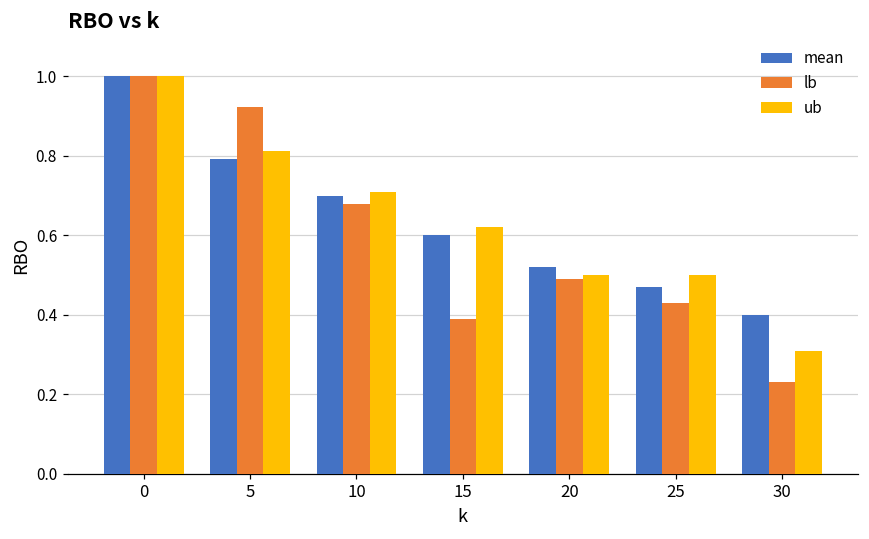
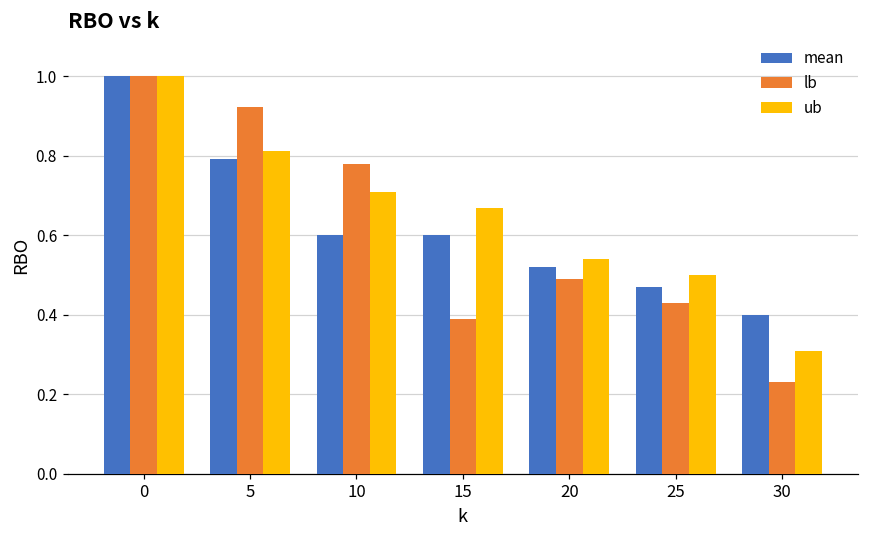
mean, 10: 0.7 -> 0.6
lb, 10: 0.68 -> 0.78
ub, 15: 0.62 -> 0.67
ub, 20: 0.50 -> 0.54
